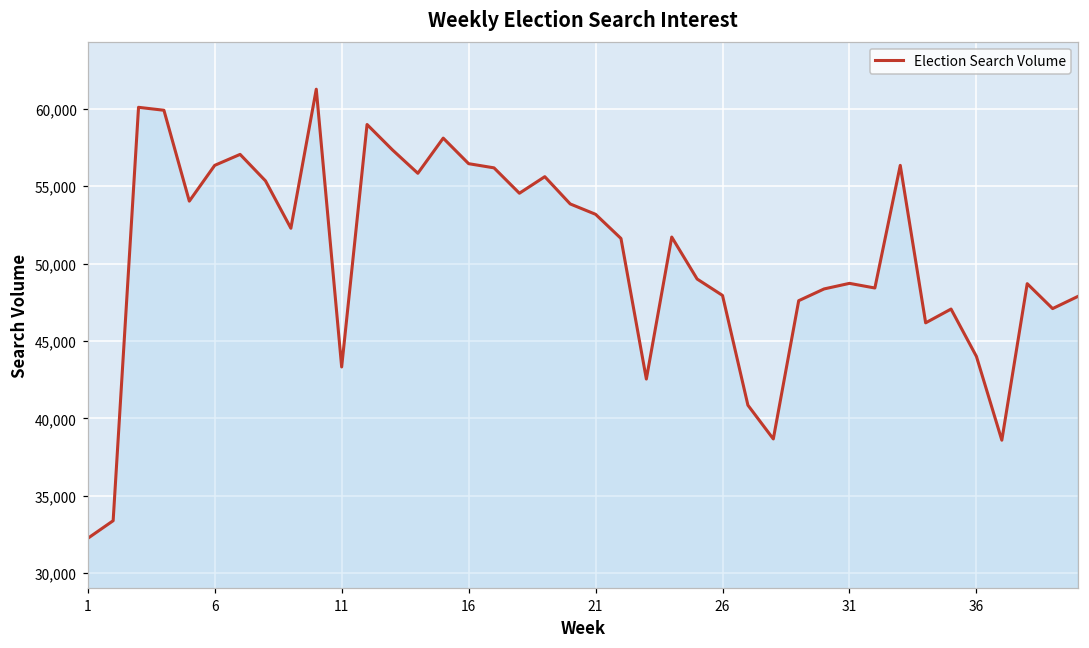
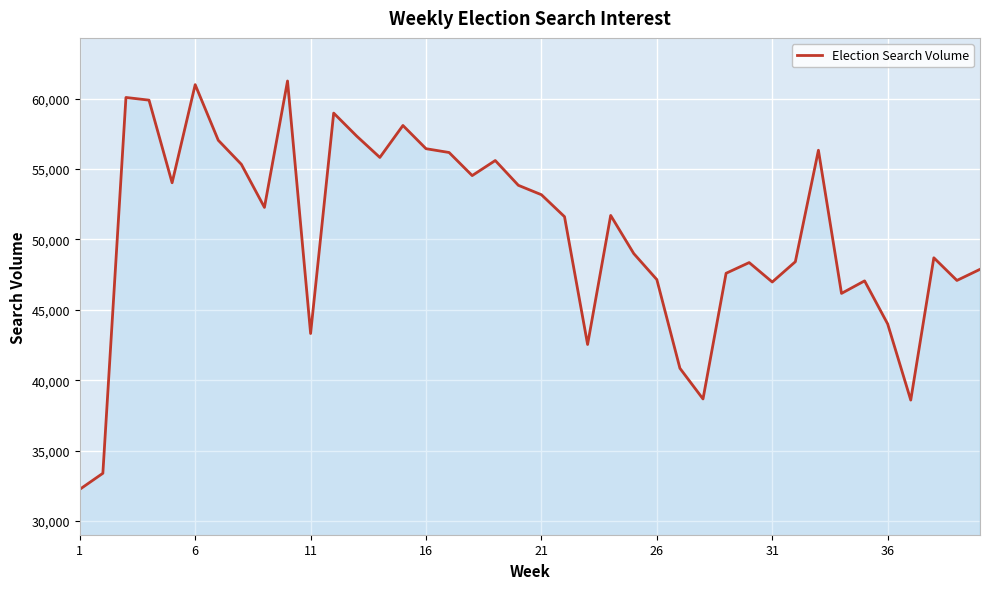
6: 56,300 -> 61,000
26: 47,900 -> 47,200
31: 48,700 -> 47,000
